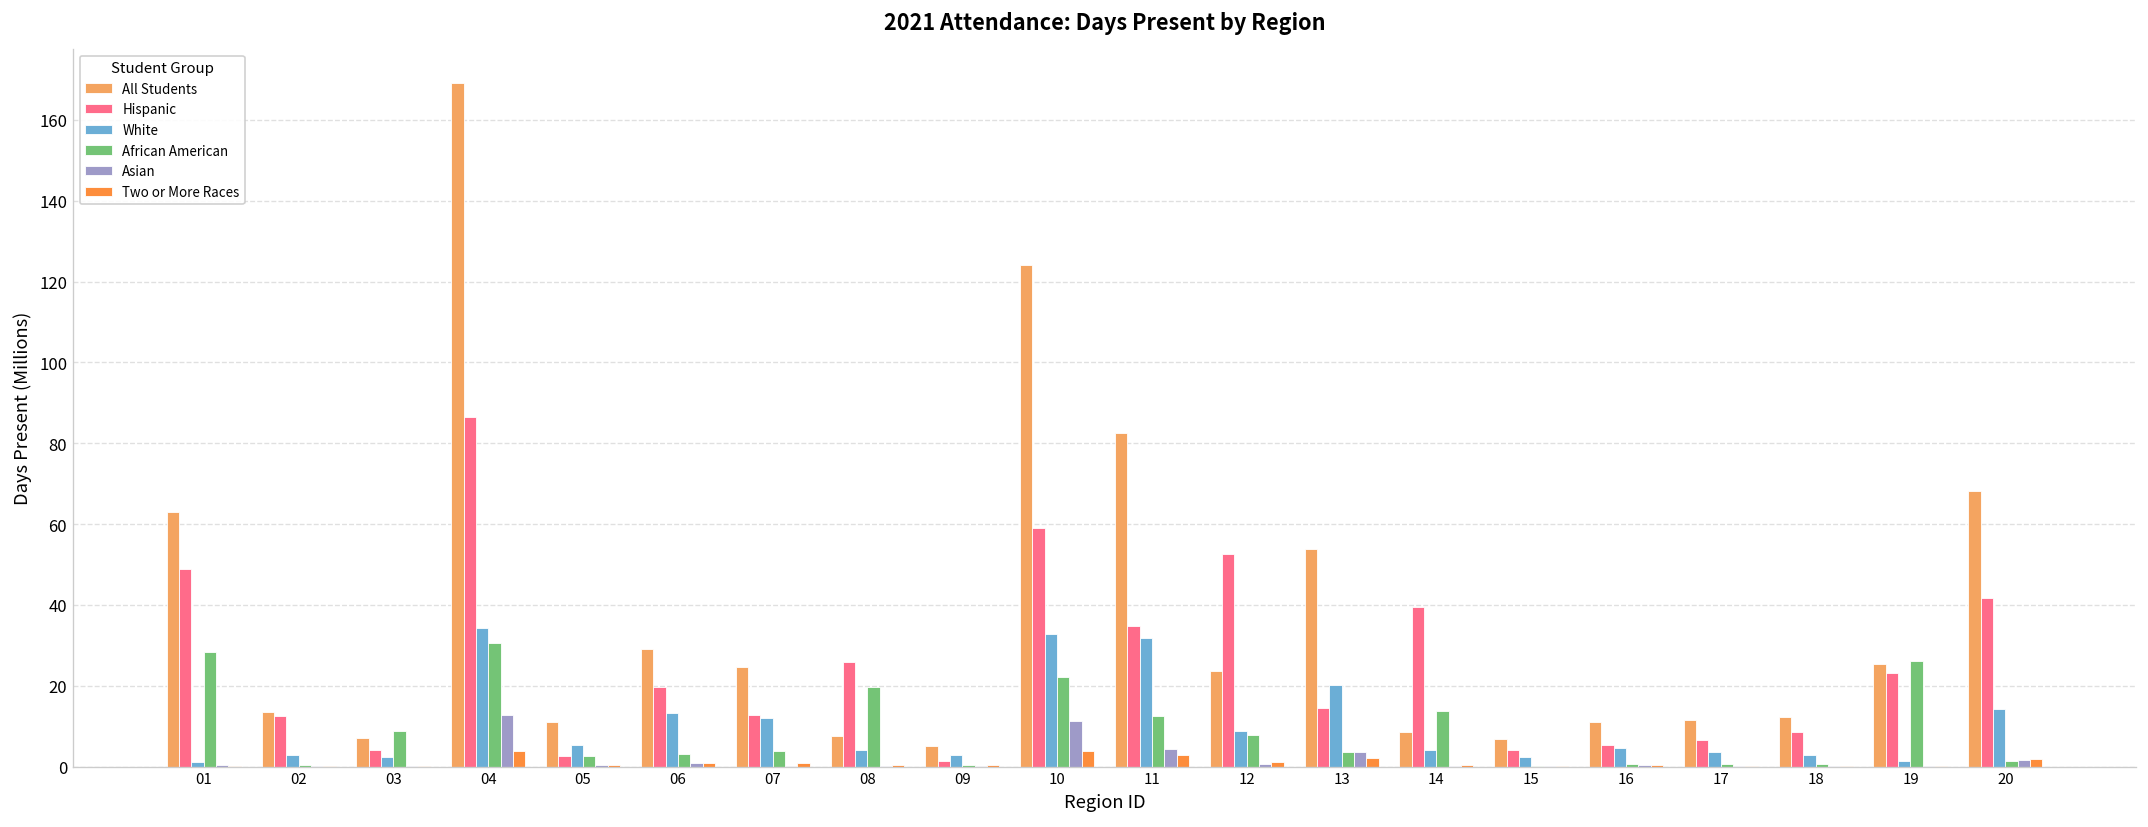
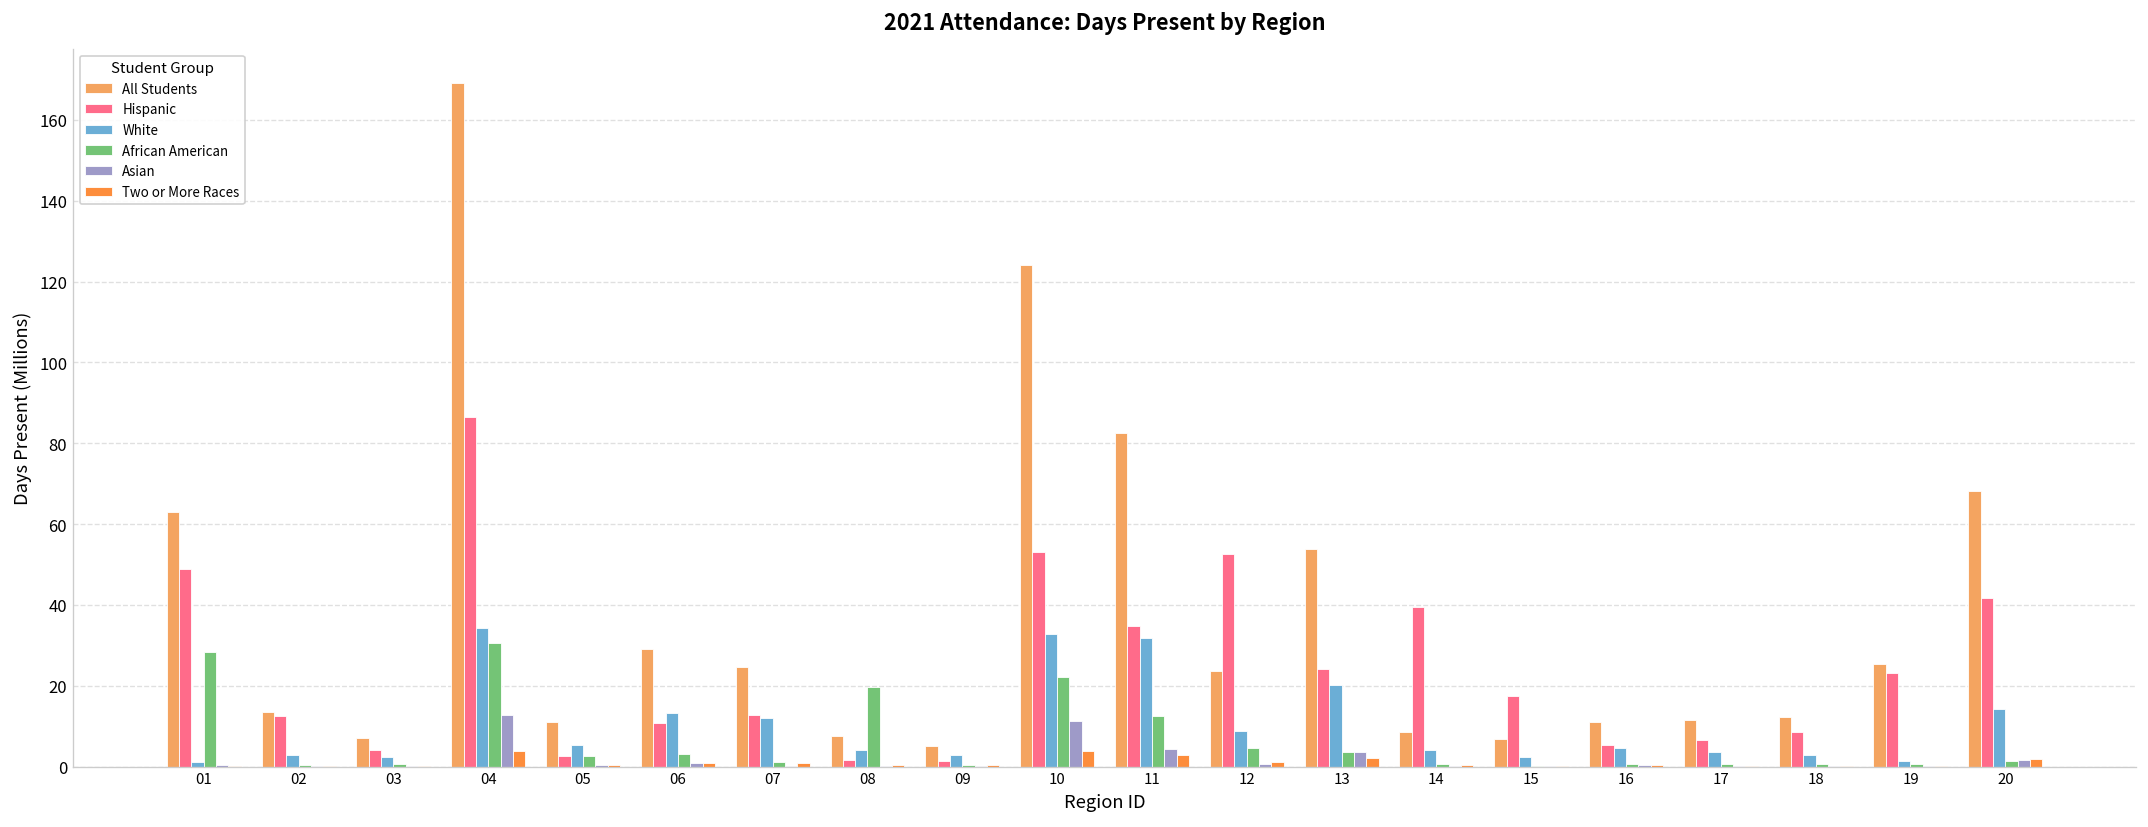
African American, 03: 9 -> 1
Hispanic, 06: 20 -> 11
African American, 07: 4 -> 1
Hispanic, 08: 26 -> 2
Hispanic, 10: 59 -> 53
African American, 12: 8 -> 5
Hispanic, 13: 14 -> 24
African American, 14: 14 -> 1
Hispanic, 15: 4 -> 18
African American, 19: 26 -> 1
